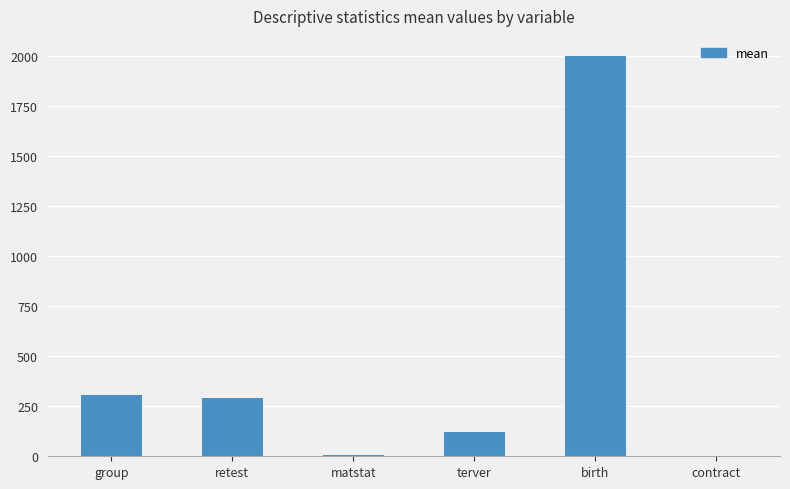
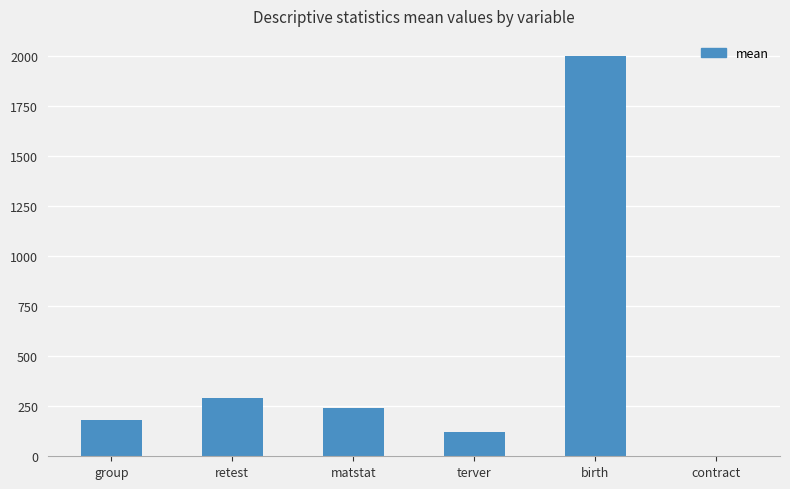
group: 310 -> 180
matstat: 0 -> 240
